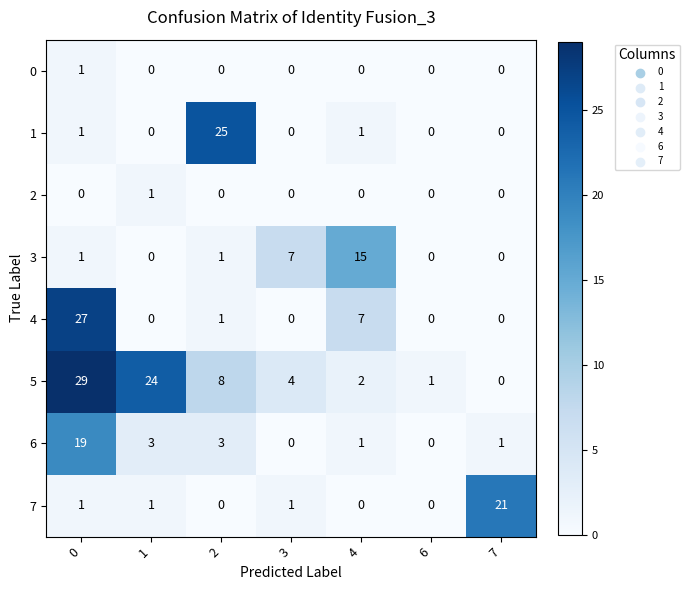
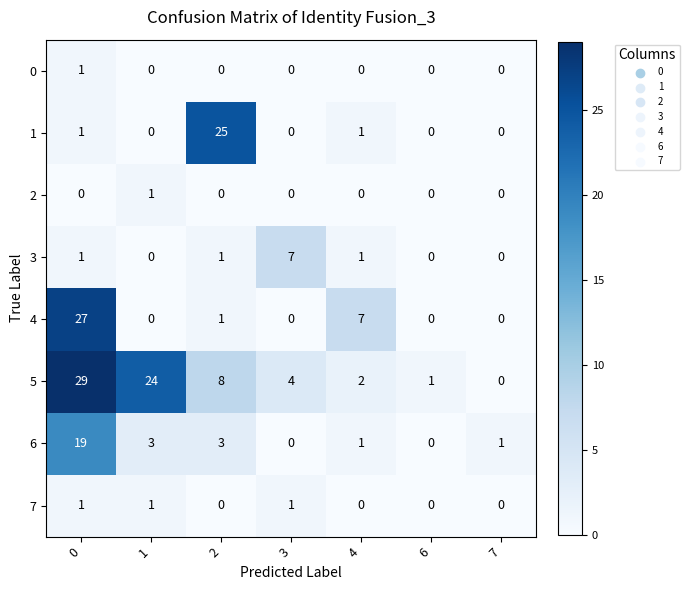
3, 4: 15 -> 1
7, 7: 21 -> 0
